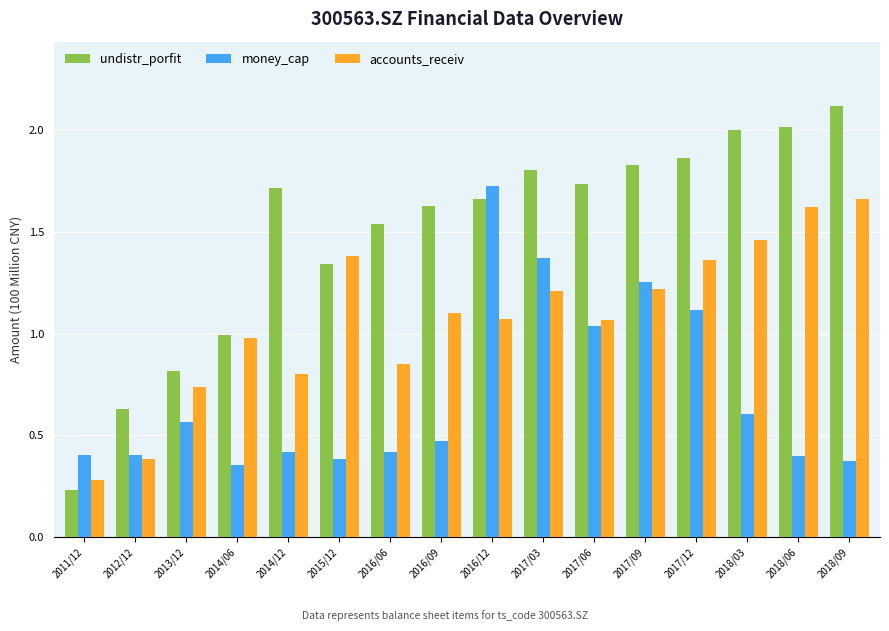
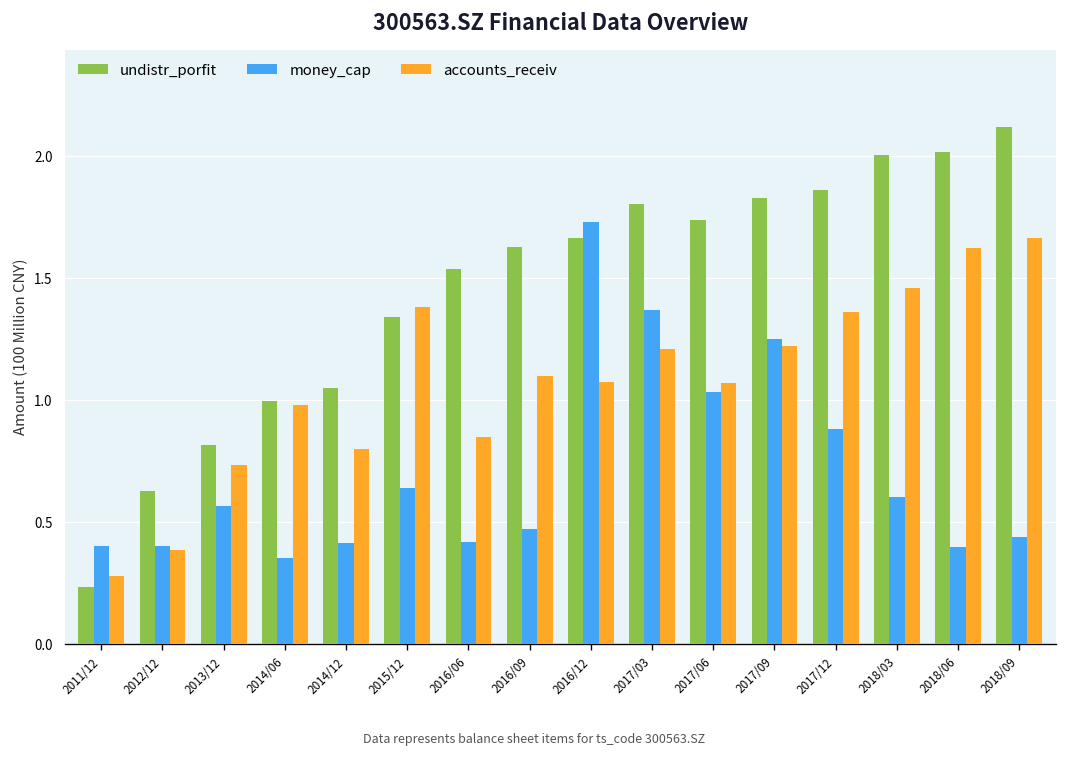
undistr_porfit, 2014/12: 1.71 -> 1.05
money_cap, 2015/12: 0.38 -> 0.64
money_cap, 2017/12: 1.11 -> 0.88
money_cap, 2018/09: 0.38 -> 0.44
